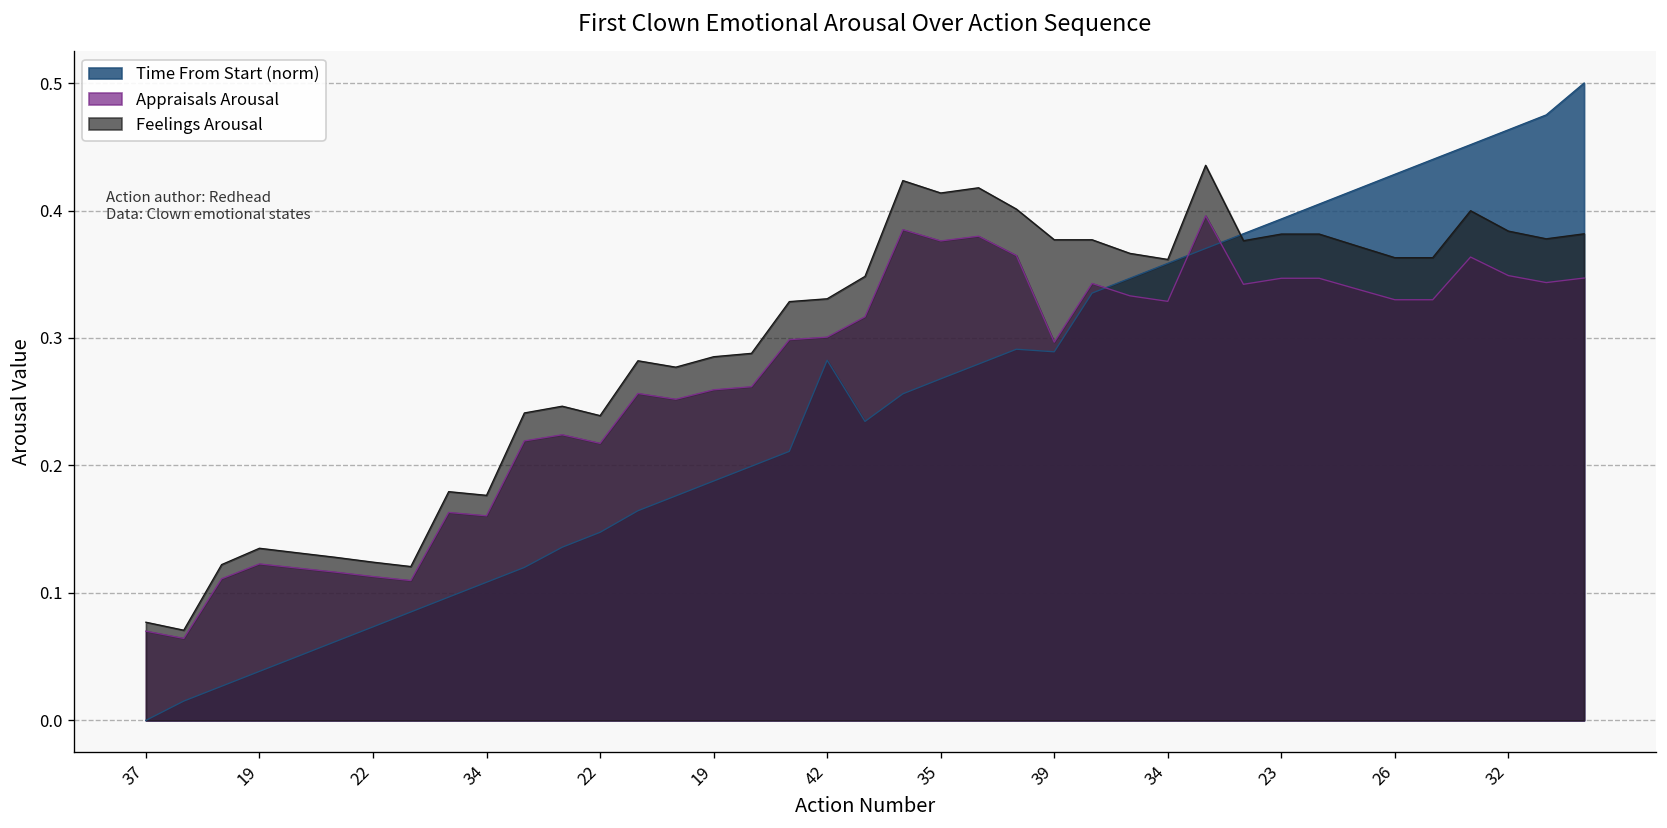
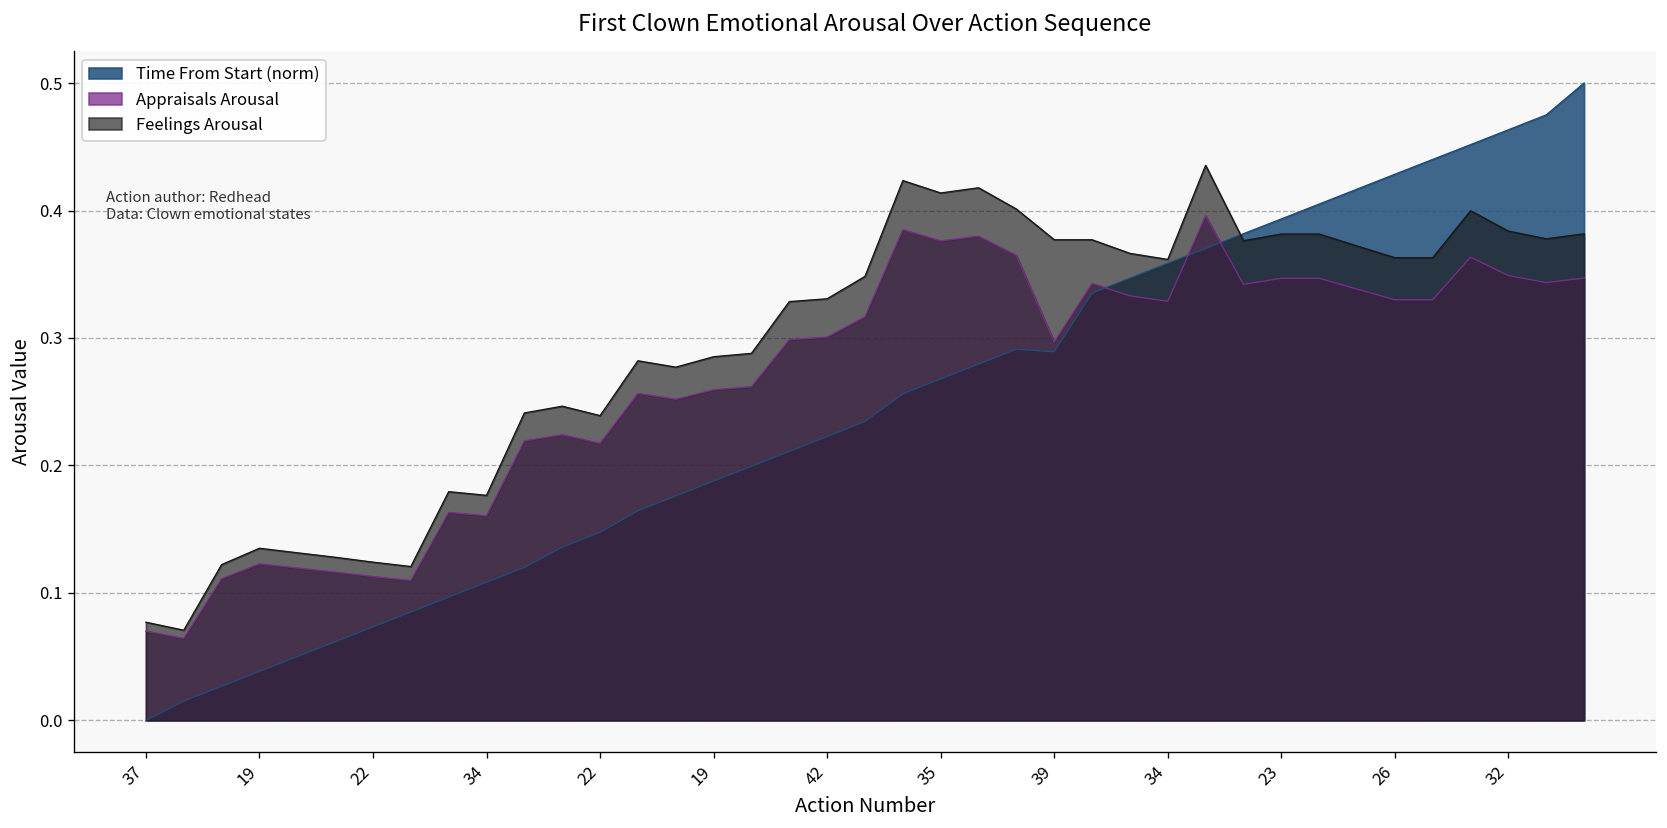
Time From Start (norm), 42: 0.283 -> 0.223
